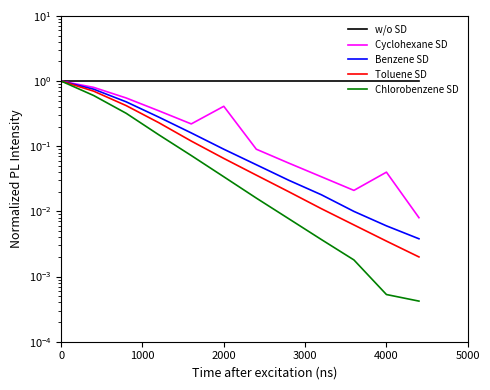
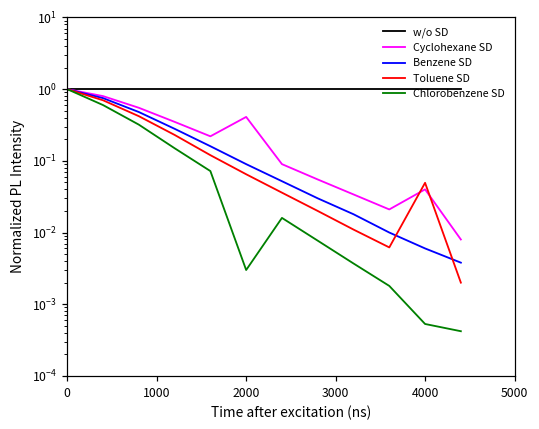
Chlorobenzene SD, 2000: 0.03 -> 0.003
Toluene SD, 4000: 0.004 -> 0.05
